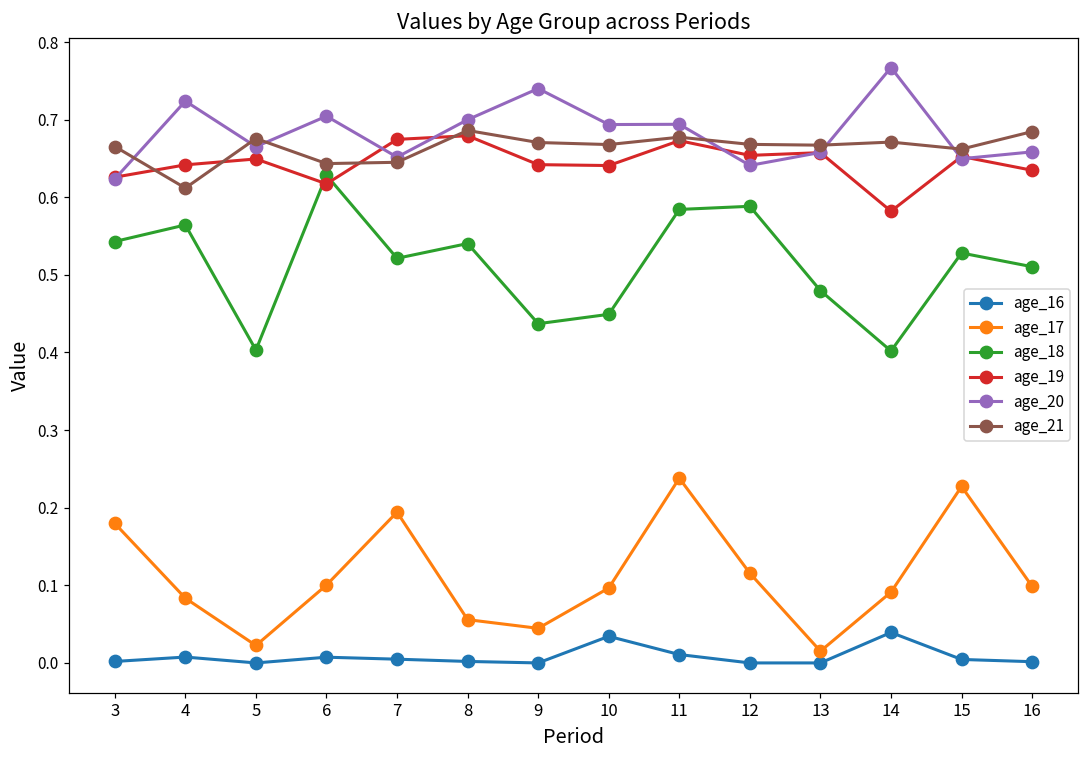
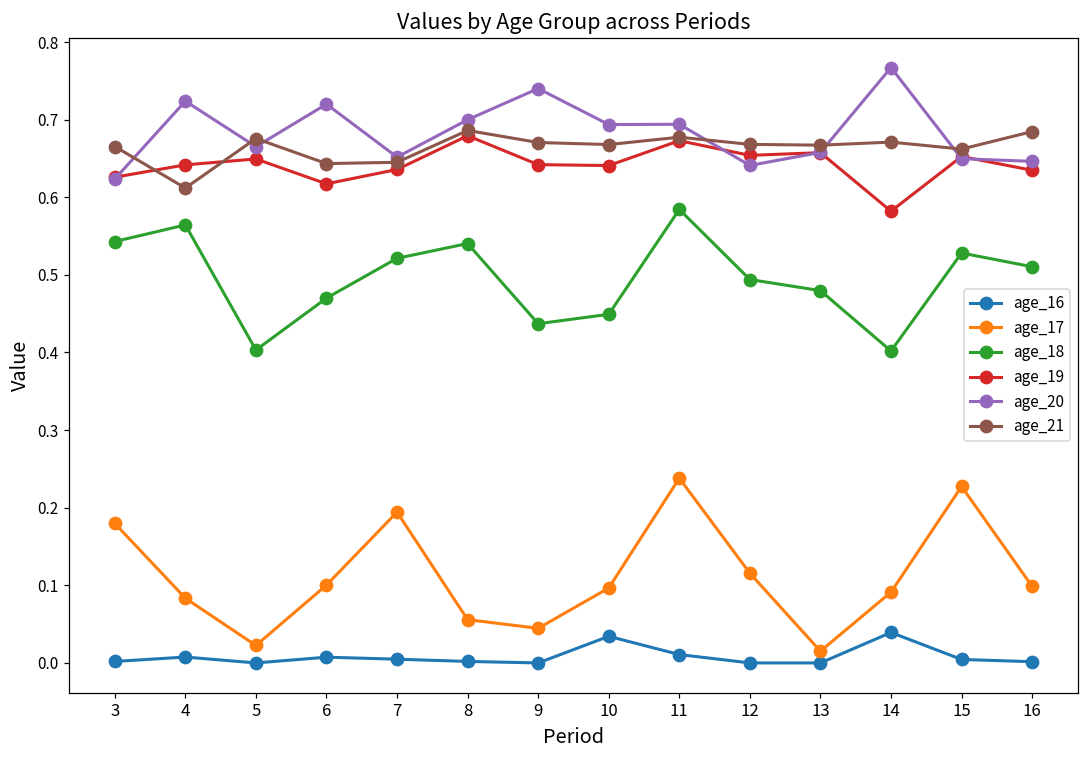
age_18, 6: 0.63 -> 0.47
age_20, 6: 0.70 -> 0.72
age_19, 7: 0.67 -> 0.64
age_18, 12: 0.59 -> 0.49
age_20, 16: 0.66 -> 0.65
